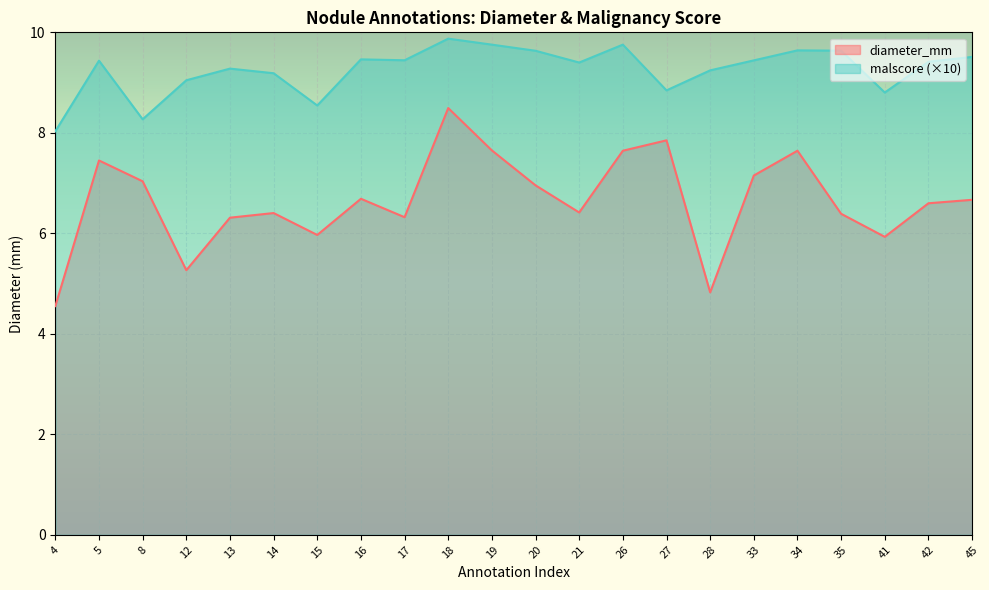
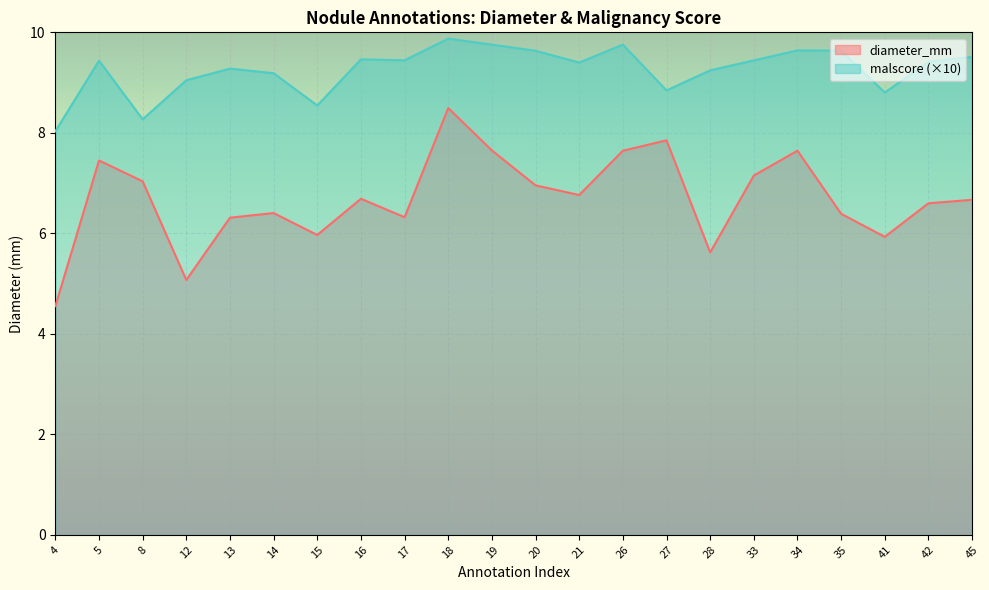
diameter_mm, 12: 5.3 -> 5.1
diameter_mm, 21: 6.4 -> 6.8
diameter_mm, 28: 4.8 -> 5.6
